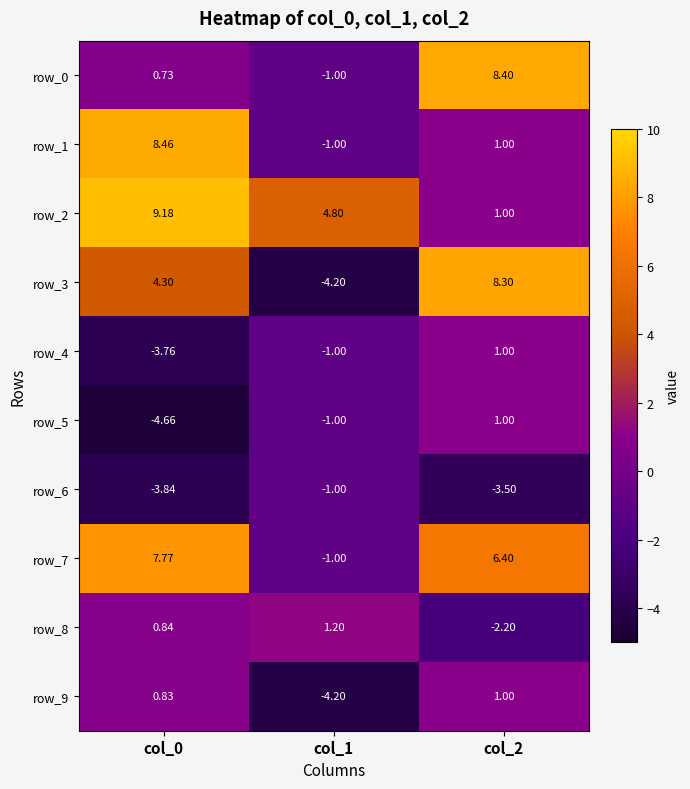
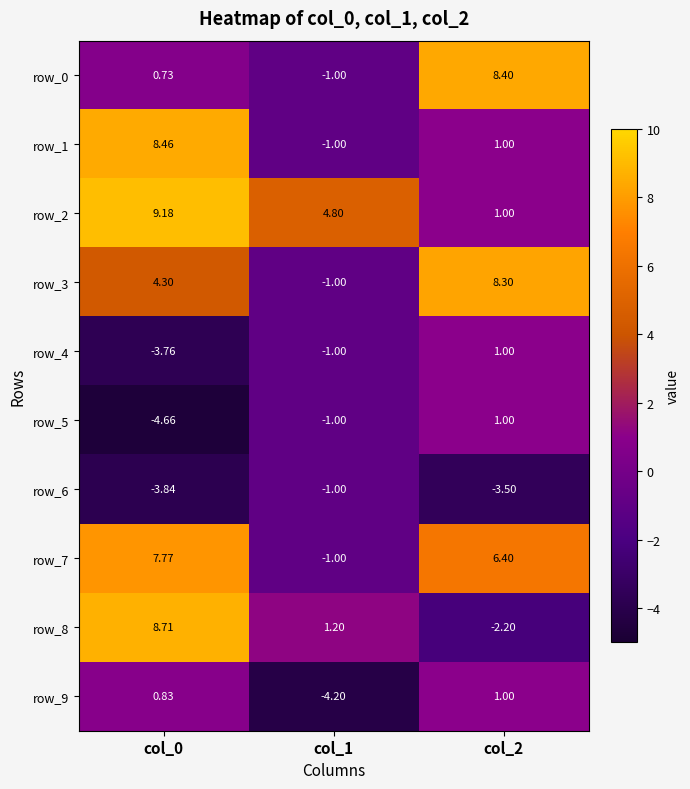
row_3, col_1: -4.20 -> -1.00
row_8, col_0: 0.84 -> 8.71
